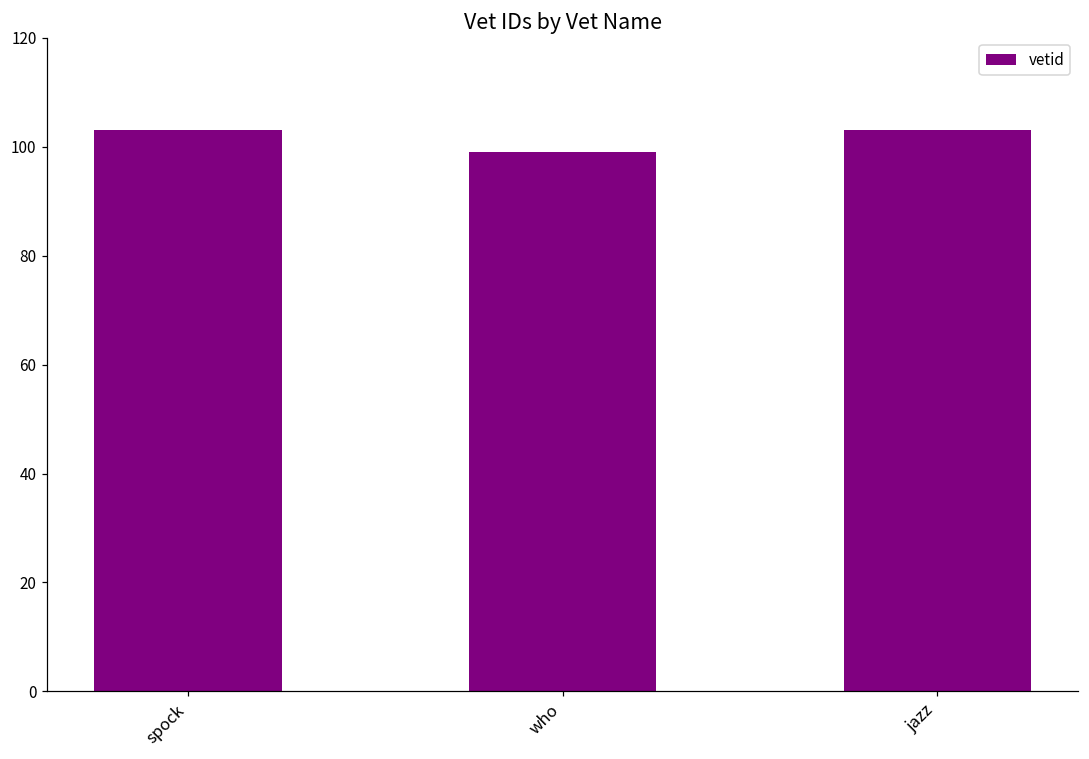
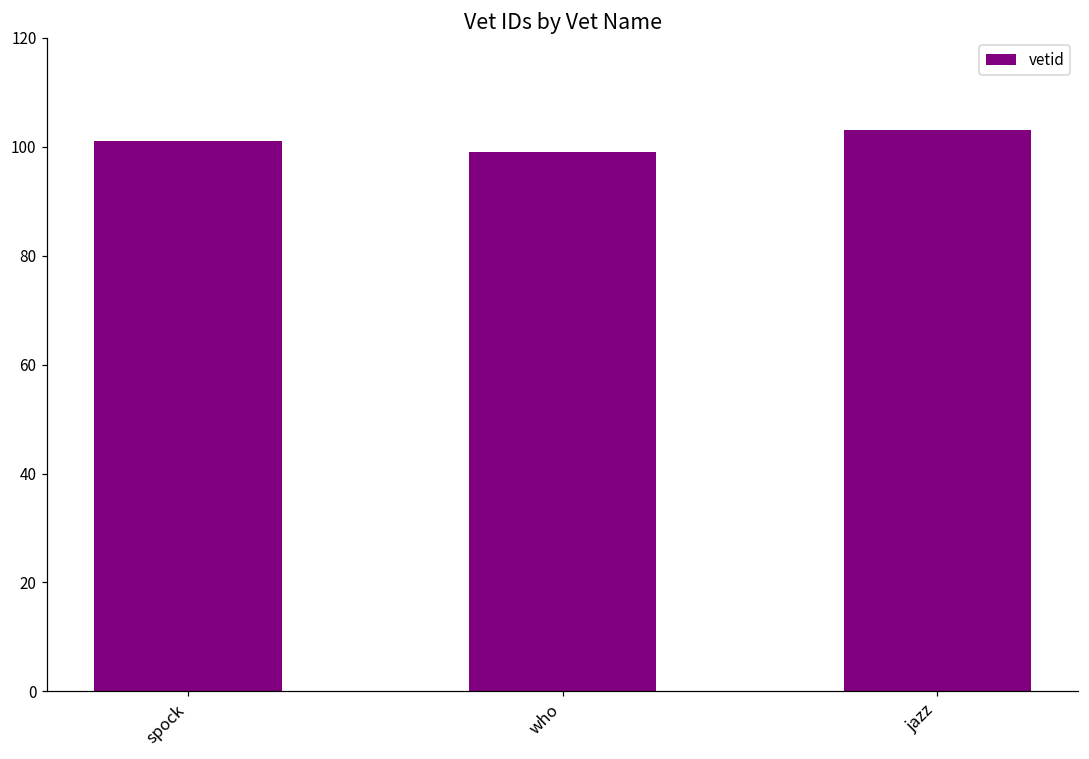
spock: 103 -> 101
